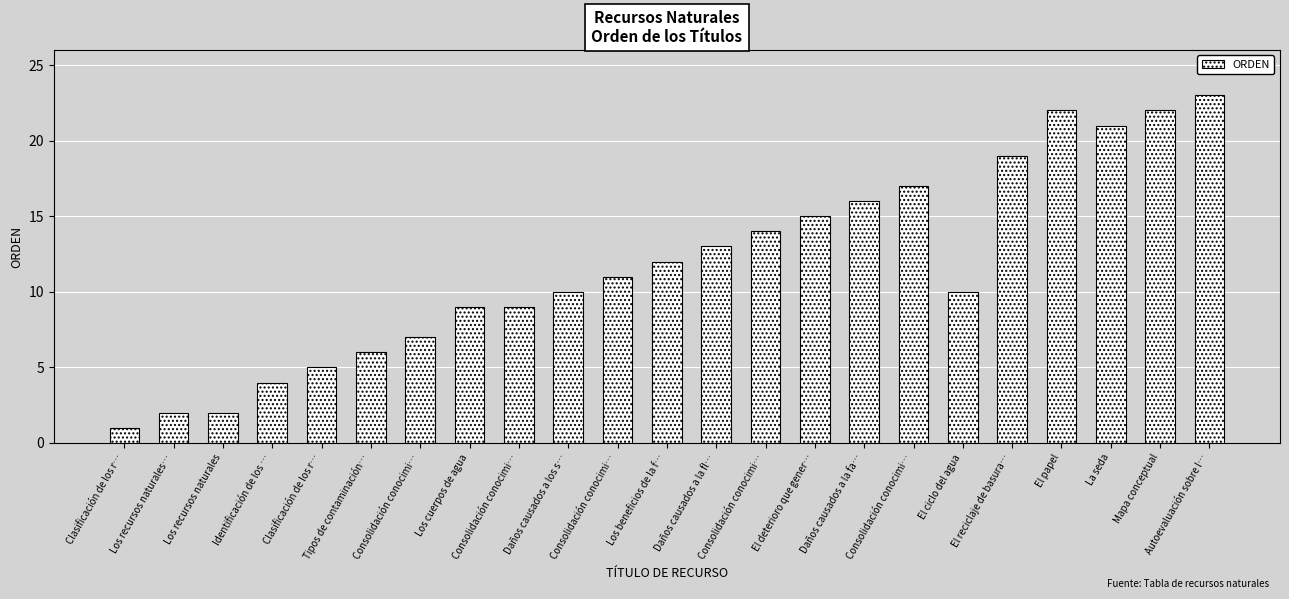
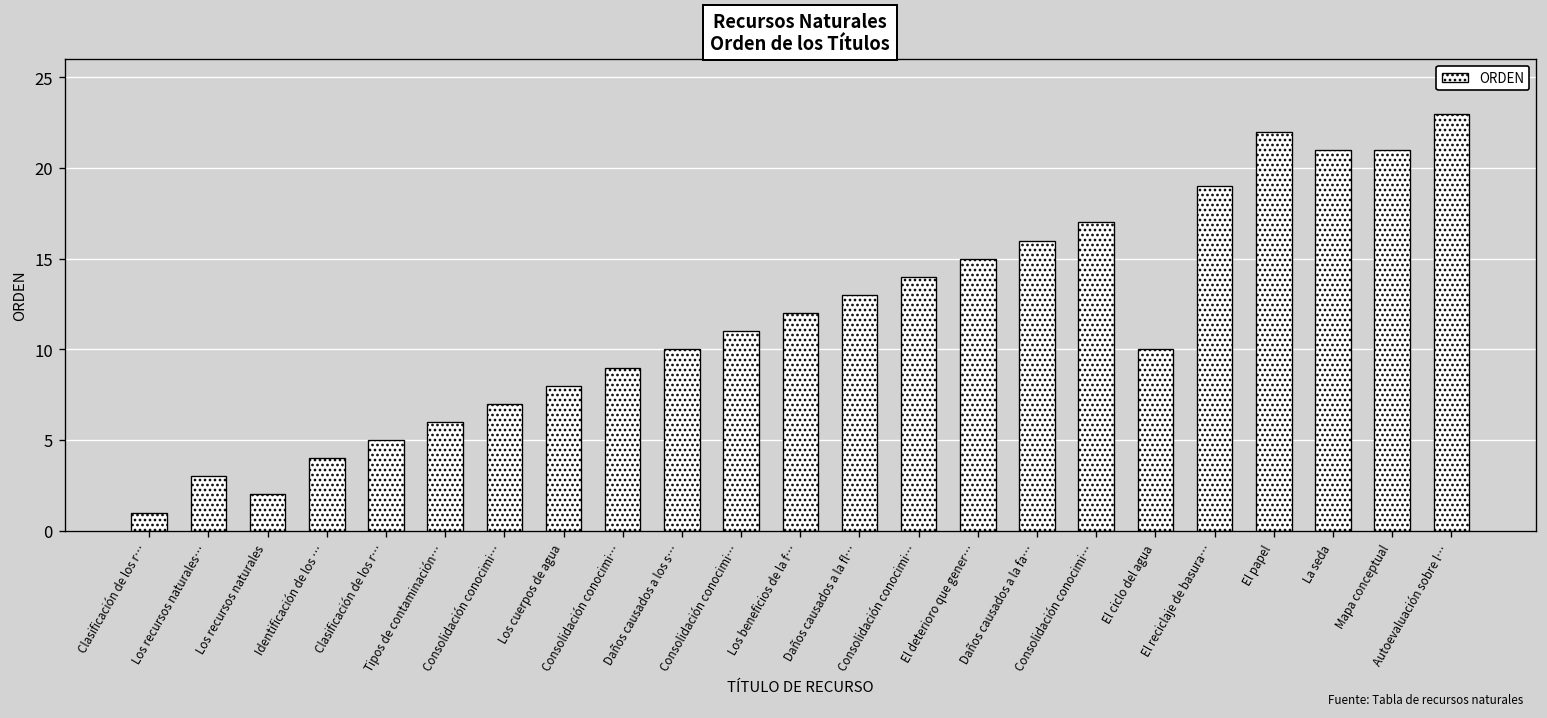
Los recursos naturales…: 2 -> 3
Los cuerpos de agua: 9 -> 8
Mapa conceptual: 22 -> 21
